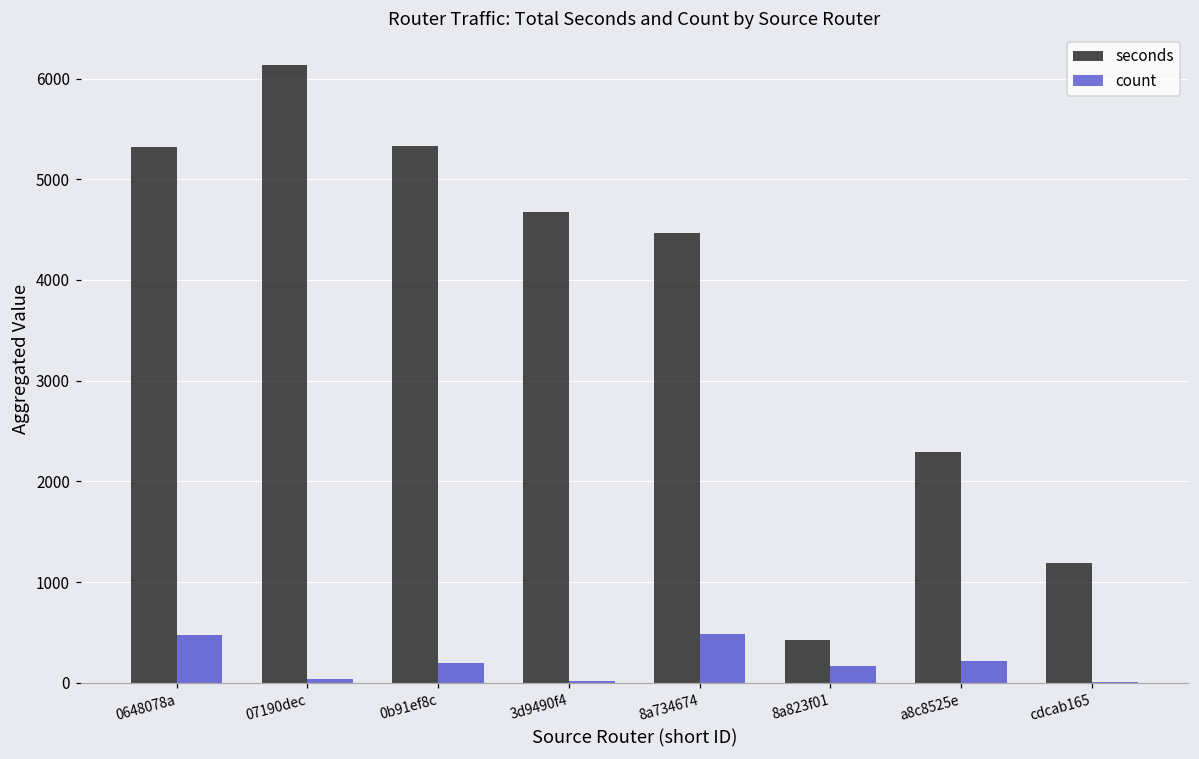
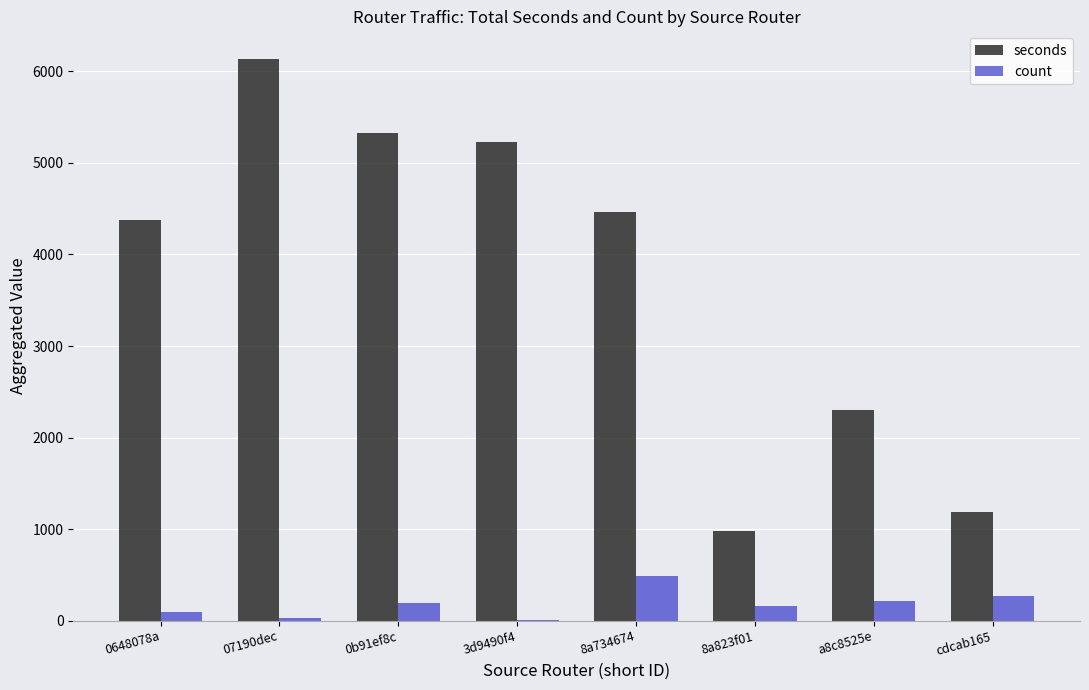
seconds, 0648078a: 5300 -> 4400
count, 0648078a: 500 -> 100
seconds, 3d9490f4: 4700 -> 5200
seconds, 8a823f01: 400 -> 1000
count, cdcab165: 0 -> 300
